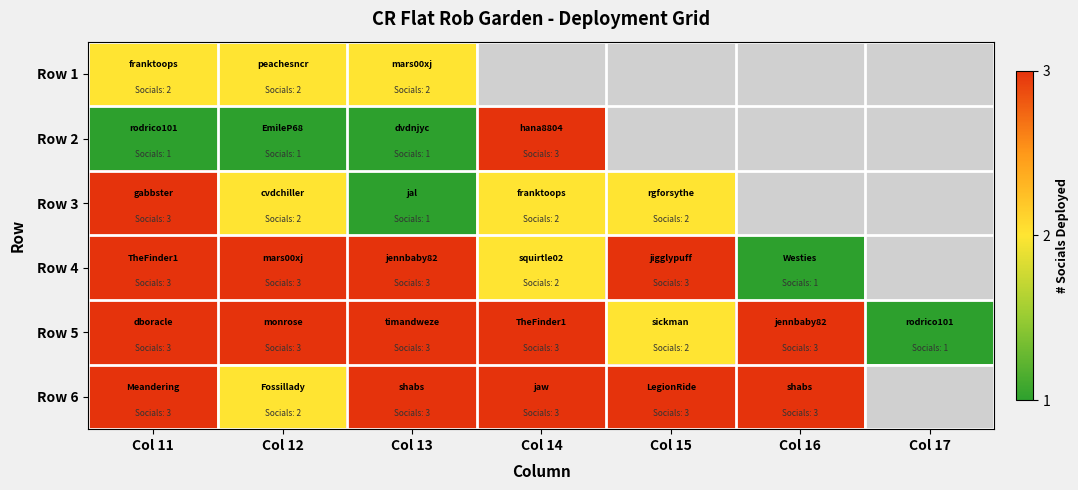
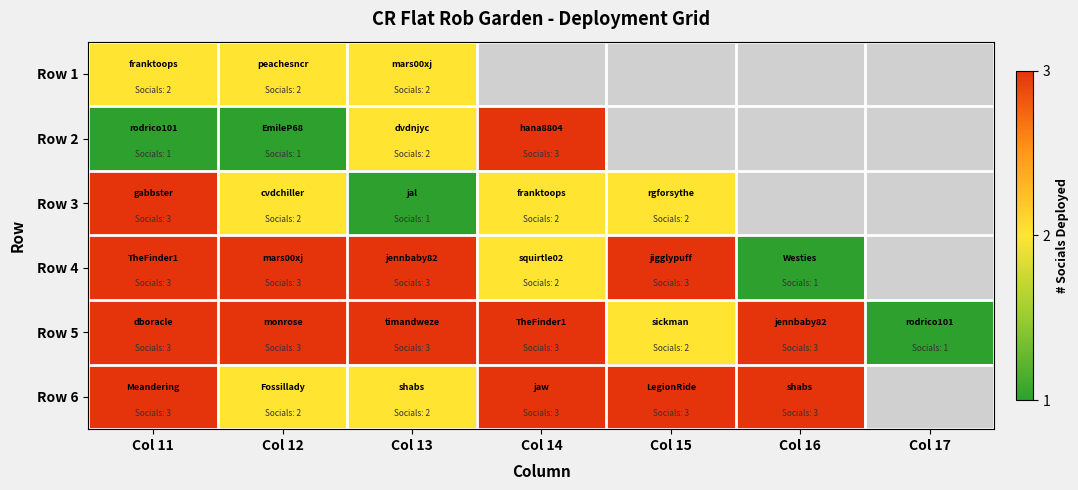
Row 2, Col 13: 1 -> 2
Row 6, Col 13: 3 -> 2
